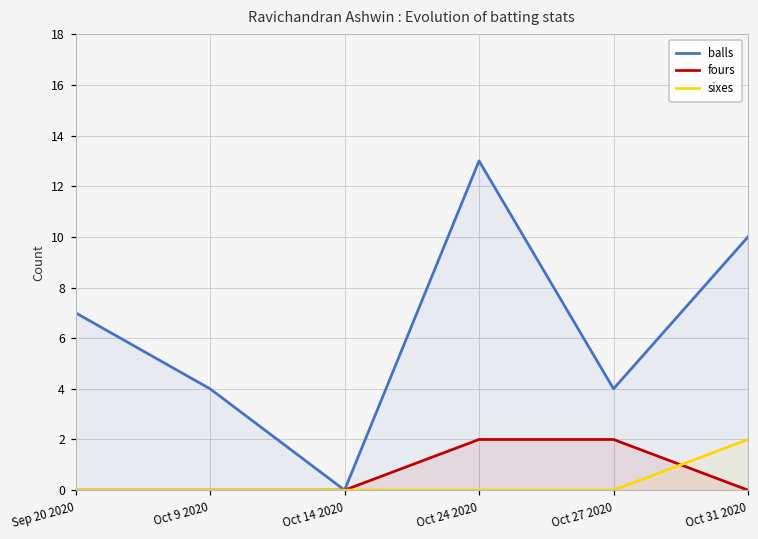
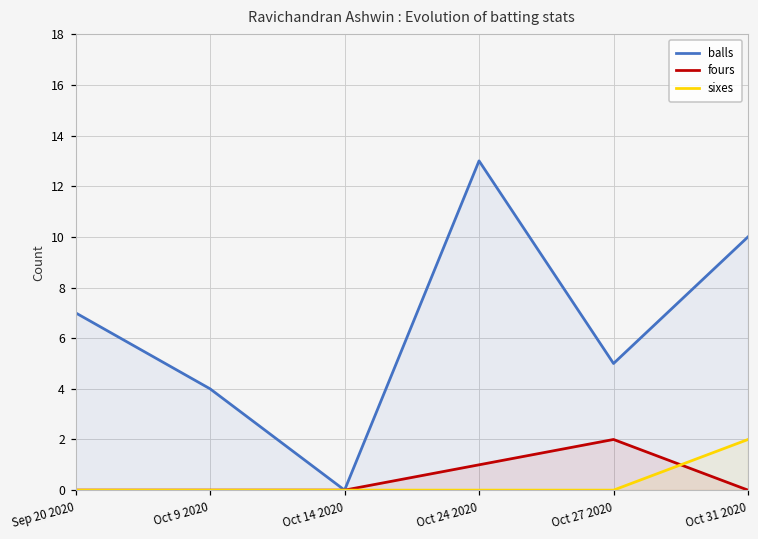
fours, Oct 24 2020: 2 -> 1
balls, Oct 27 2020: 4 -> 5
